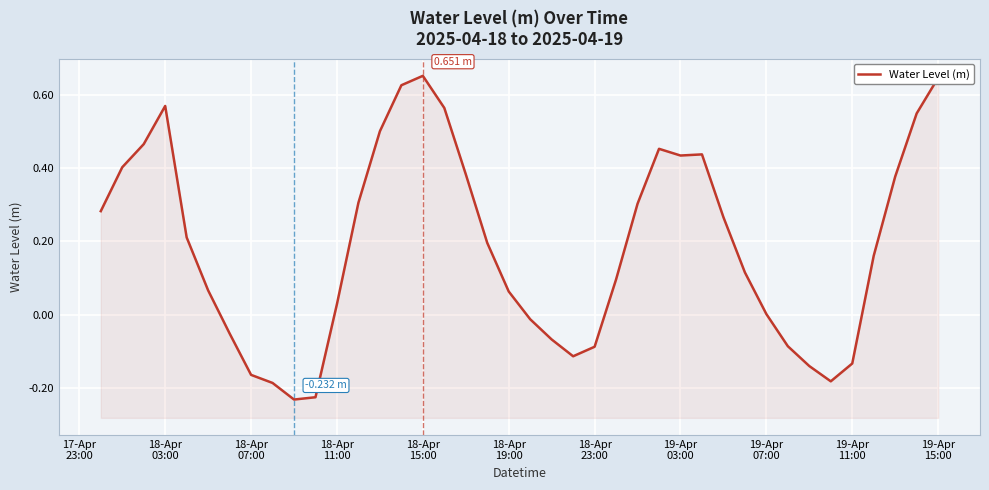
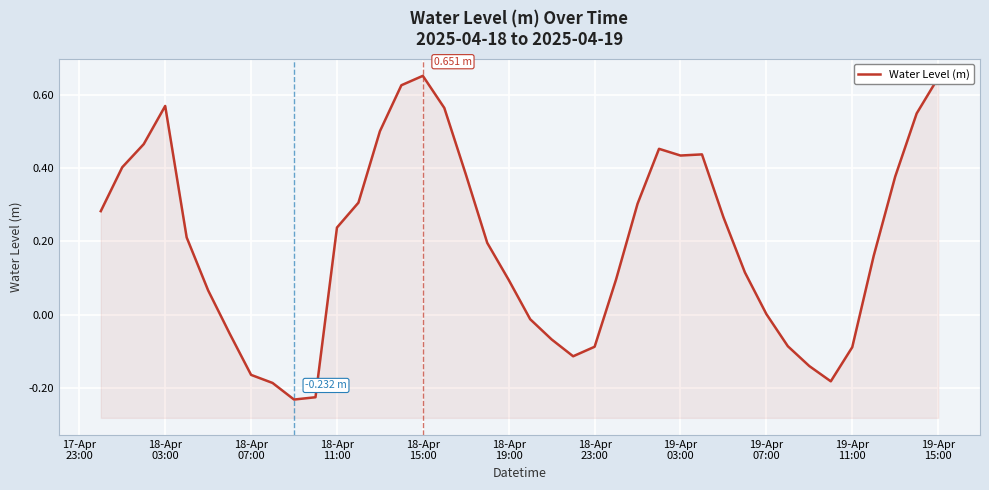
18-Apr 11:00: 0.03 -> 0.24
18-Apr 19:00: 0.06 -> 0.09
19-Apr 11:00: -0.13 -> -0.09
